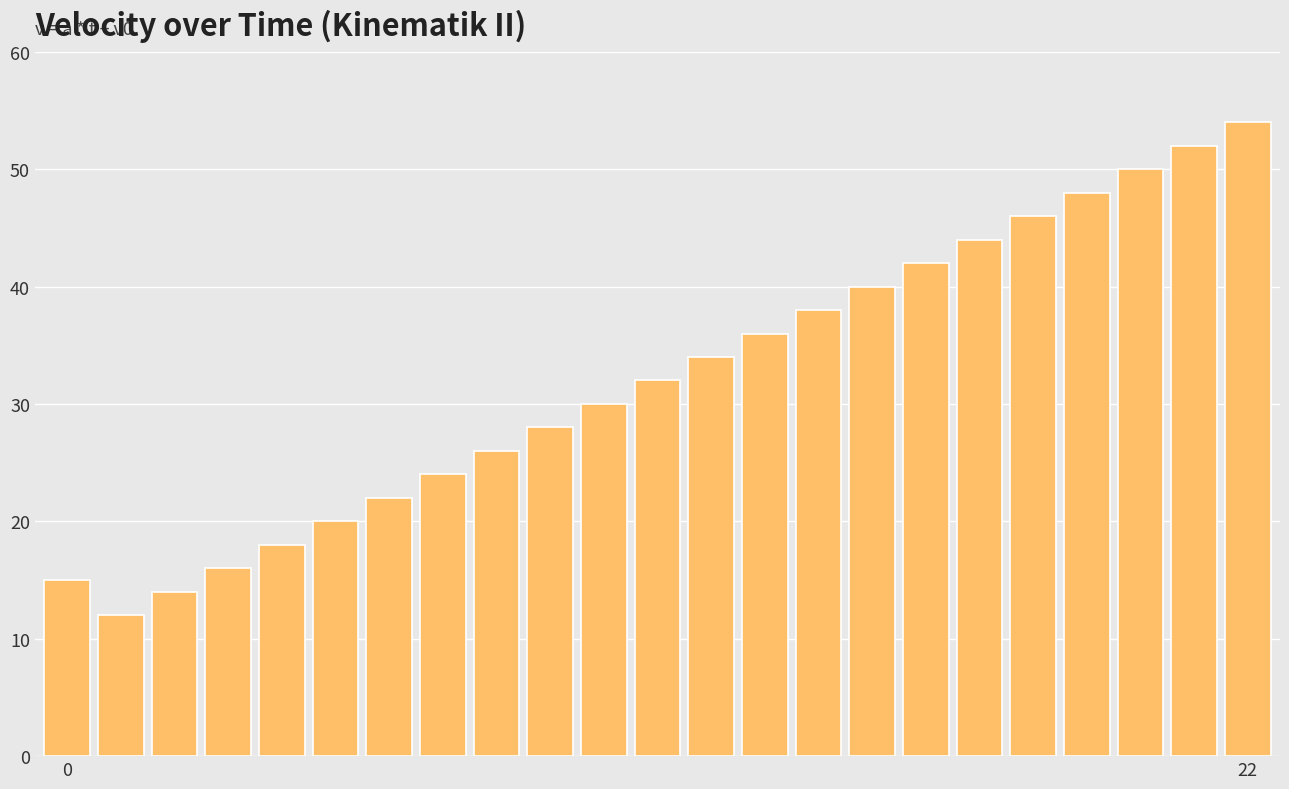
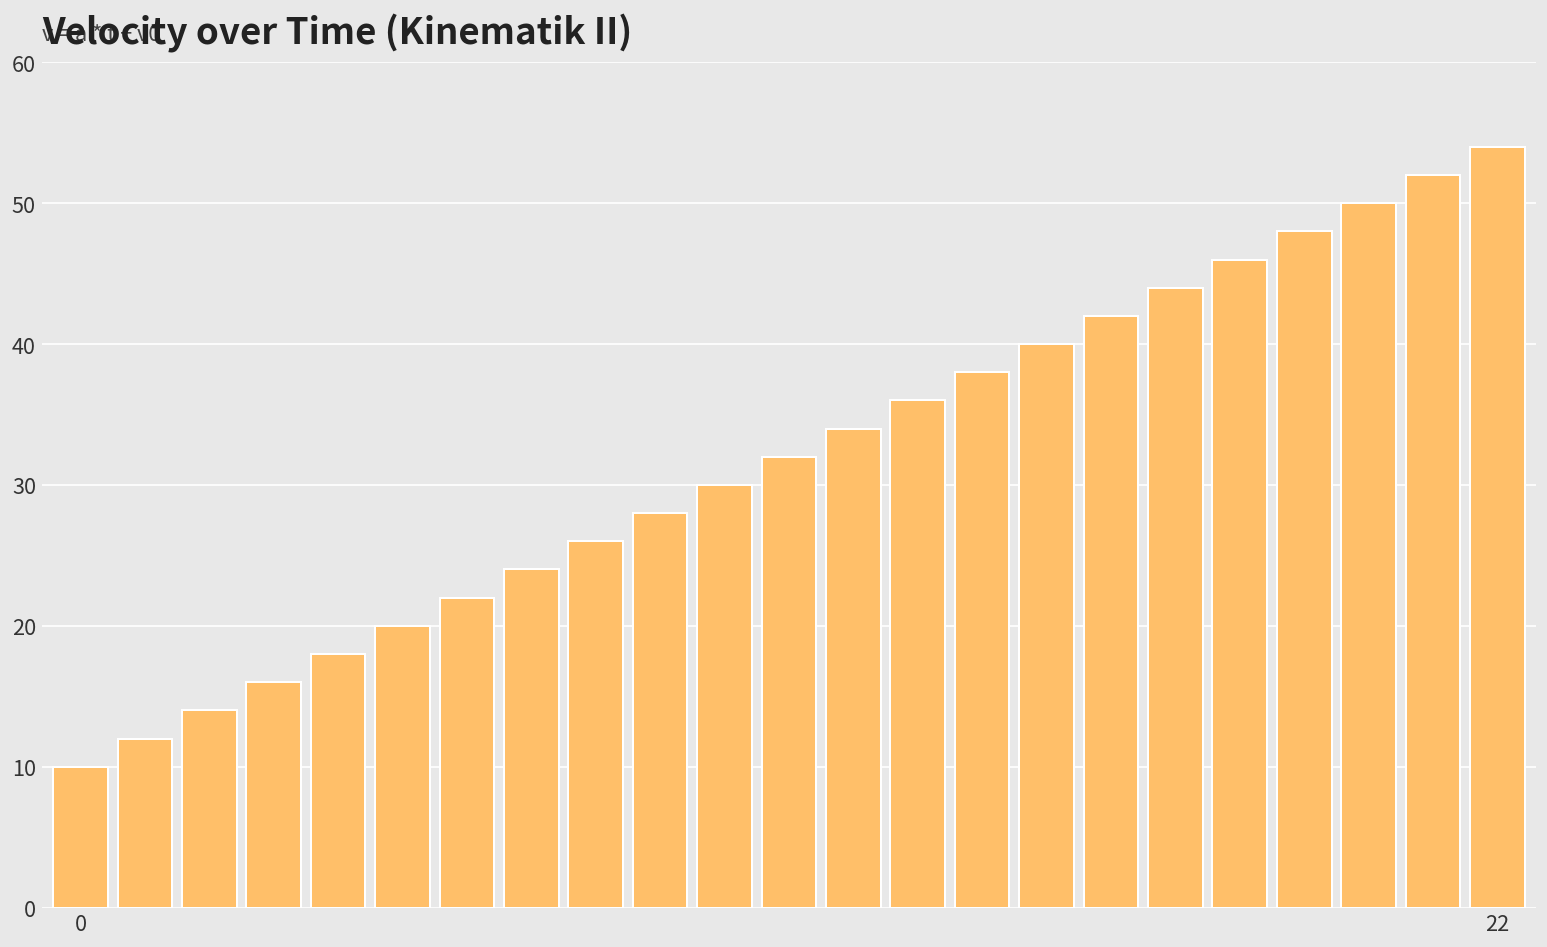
0: 15 -> 10
